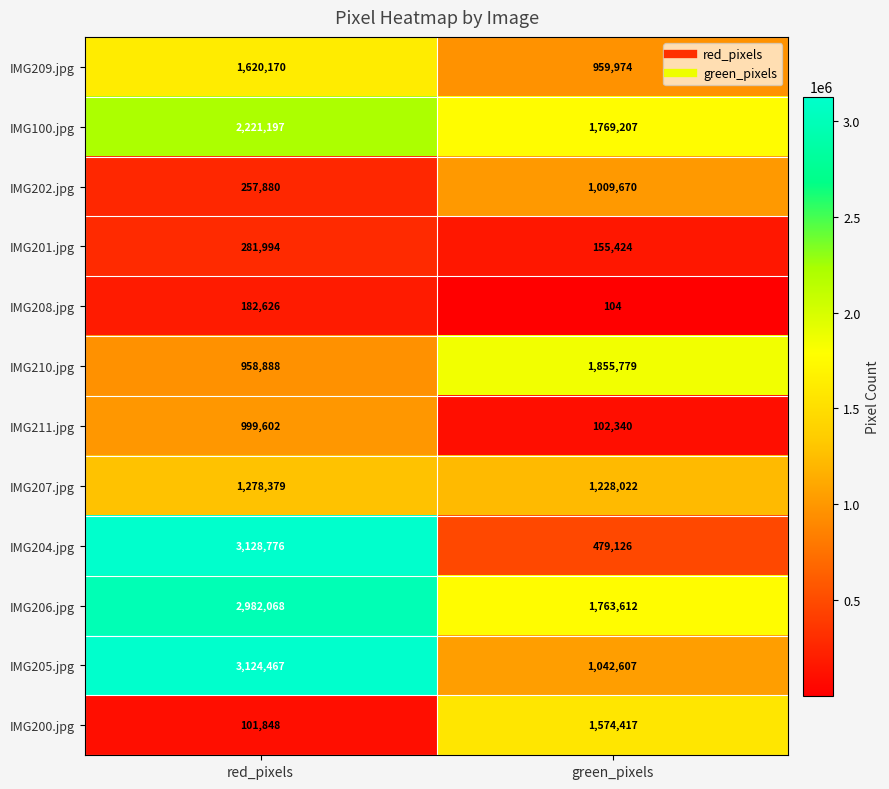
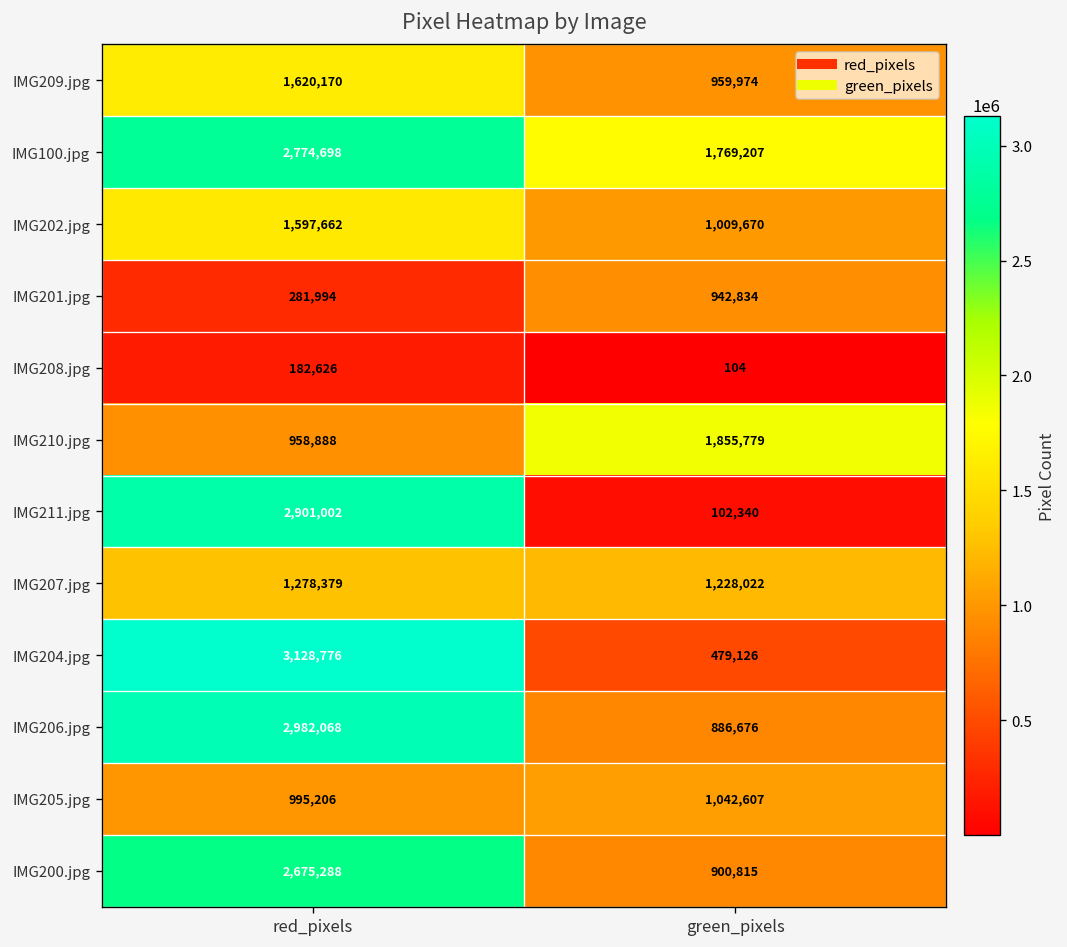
IMG100.jpg, red_pixels: 2,221,197 -> 2,774,698
IMG202.jpg, red_pixels: 257,880 -> 1,597,662
IMG201.jpg, green_pixels: 155,424 -> 942,834
IMG211.jpg, red_pixels: 999,602 -> 2,901,002
IMG206.jpg, green_pixels: 1,763,612 -> 886,676
IMG205.jpg, red_pixels: 3,124,467 -> 995,206
IMG200.jpg, red_pixels: 101,848 -> 2,675,288
IMG200.jpg, green_pixels: 1,574,417 -> 900,815
